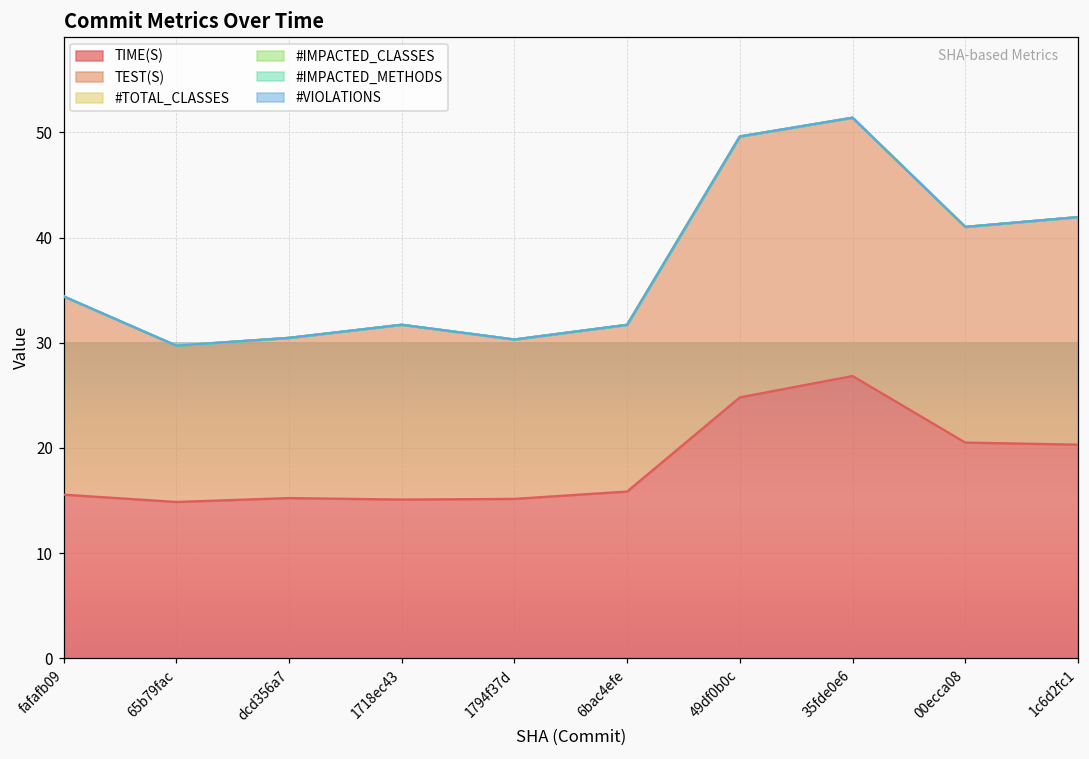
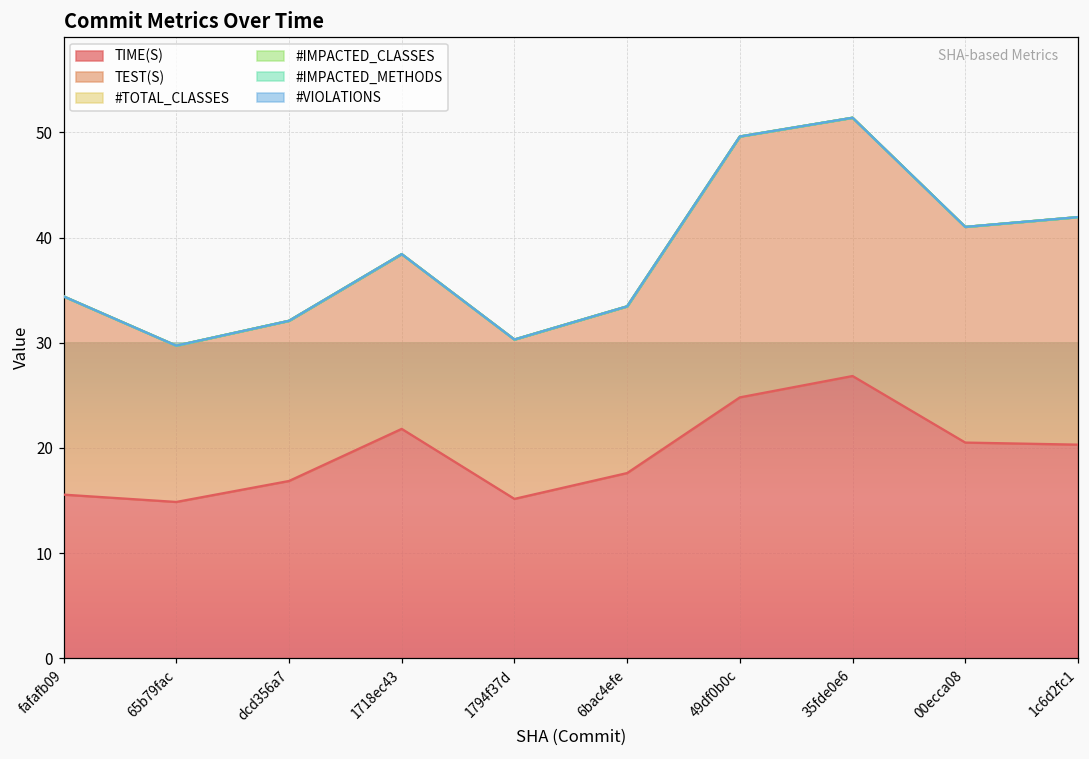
TIME(S), dcd356a7: 15 -> 17
TIME(S), 1718ec43: 15 -> 22
TIME(S), 6bac4efe: 16 -> 18
